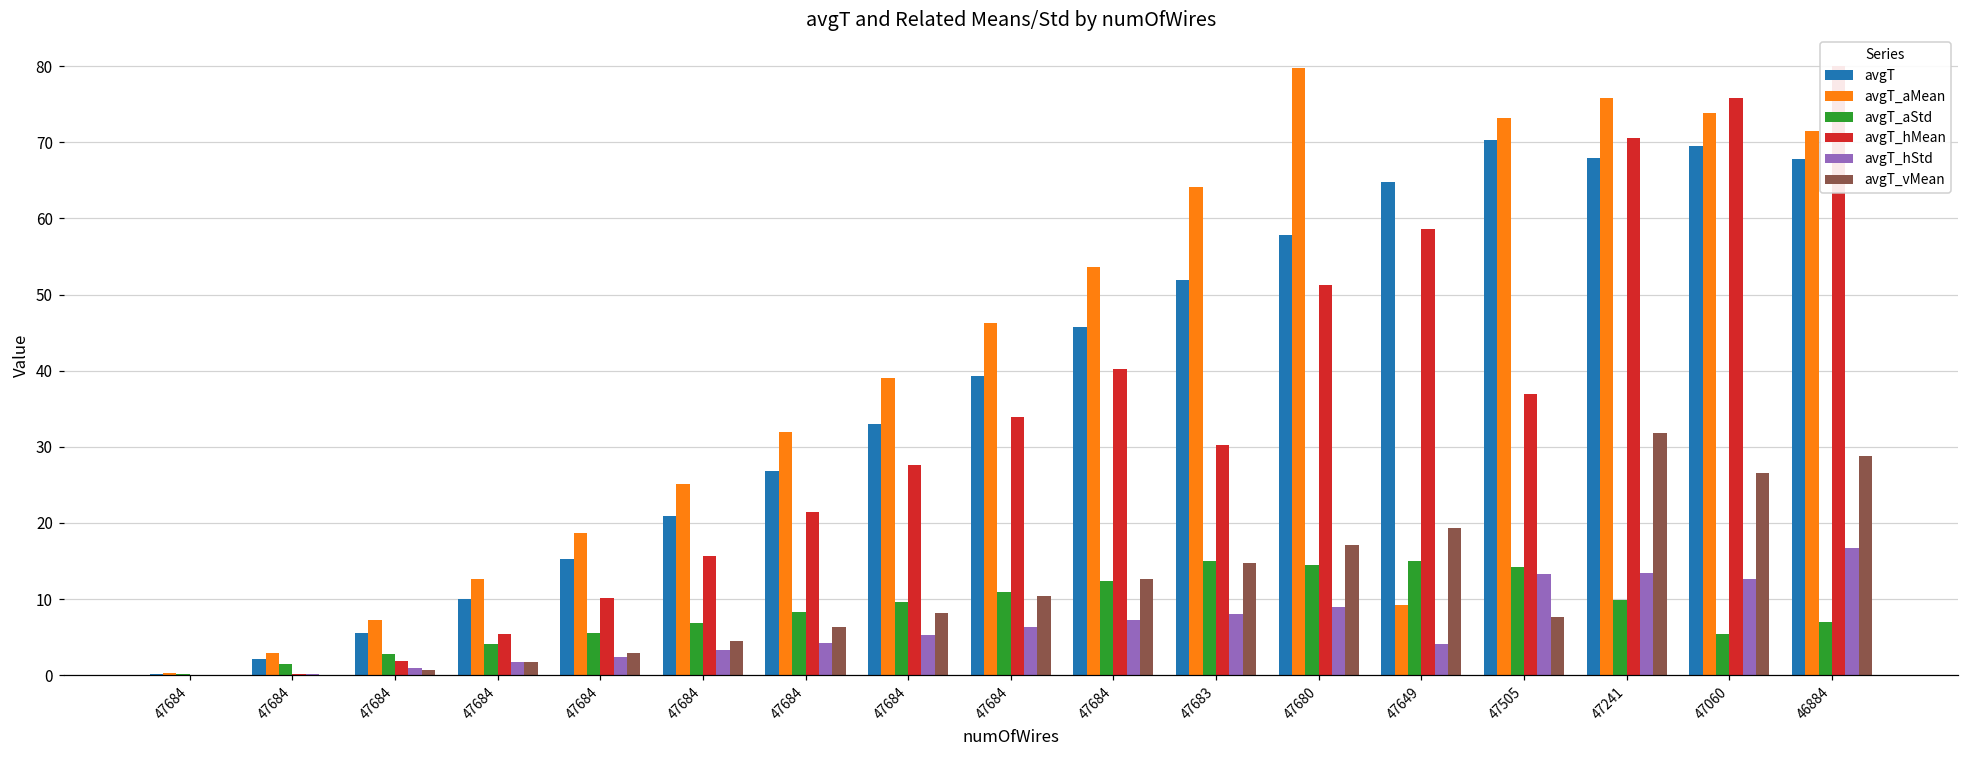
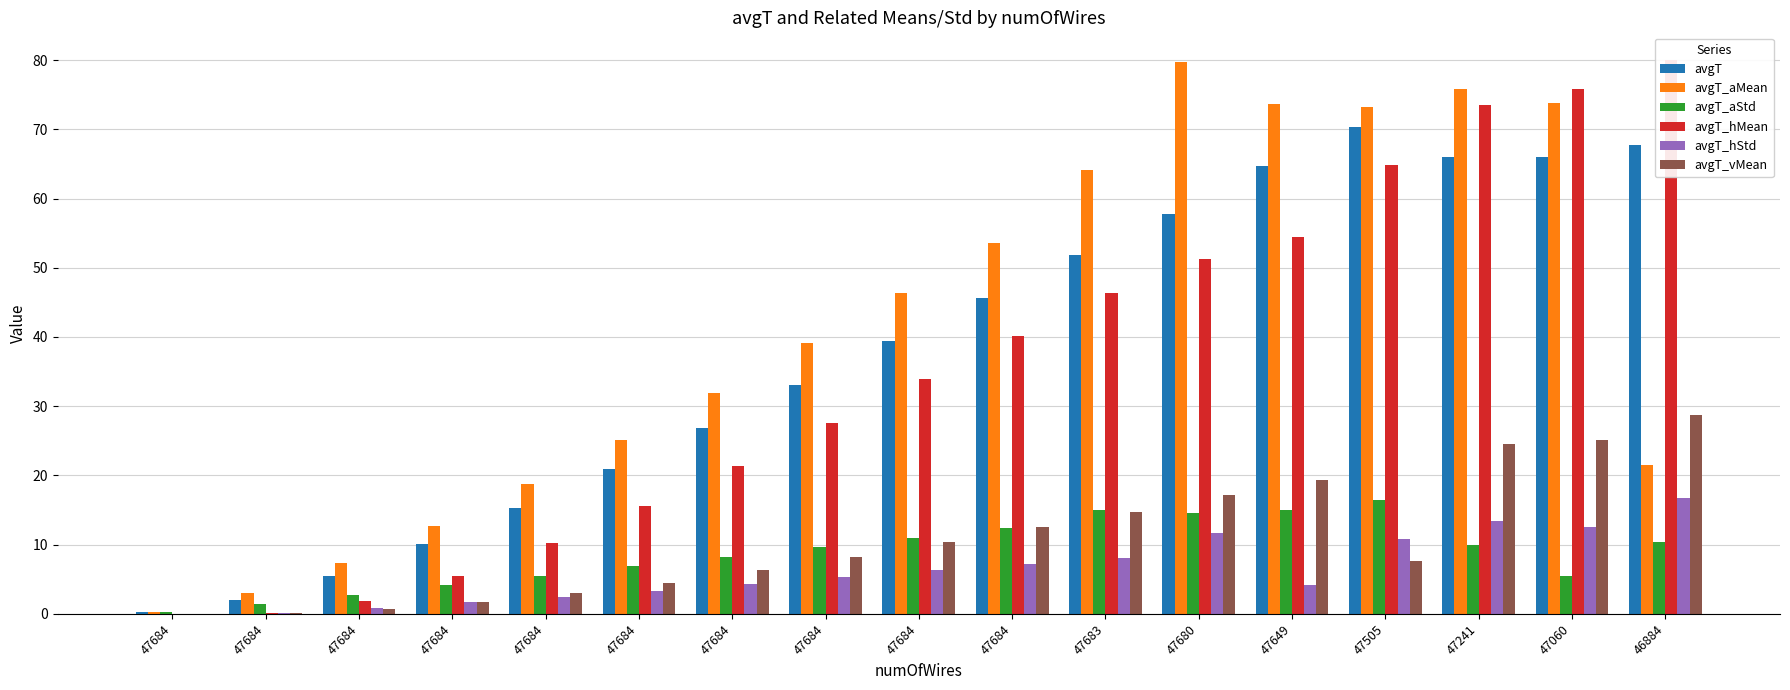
avgT_hMean, 47683: 30 -> 46
avgT_hStd, 47680: 9 -> 12
avgT_aMean, 47649: 9 -> 74
avgT_hMean, 47649: 59 -> 54
avgT_aStd, 47505: 14 -> 16
avgT_hMean, 47505: 37 -> 65
avgT_hStd, 47505: 13 -> 11
avgT, 47241: 68 -> 66
avgT_hMean, 47241: 71 -> 74
avgT_vMean, 47241: 32 -> 25
avgT, 47060: 69 -> 66
avgT_vMean, 47060: 27 -> 25
avgT_aMean, 46884: 71 -> 22
avgT_aStd, 46884: 7 -> 10
